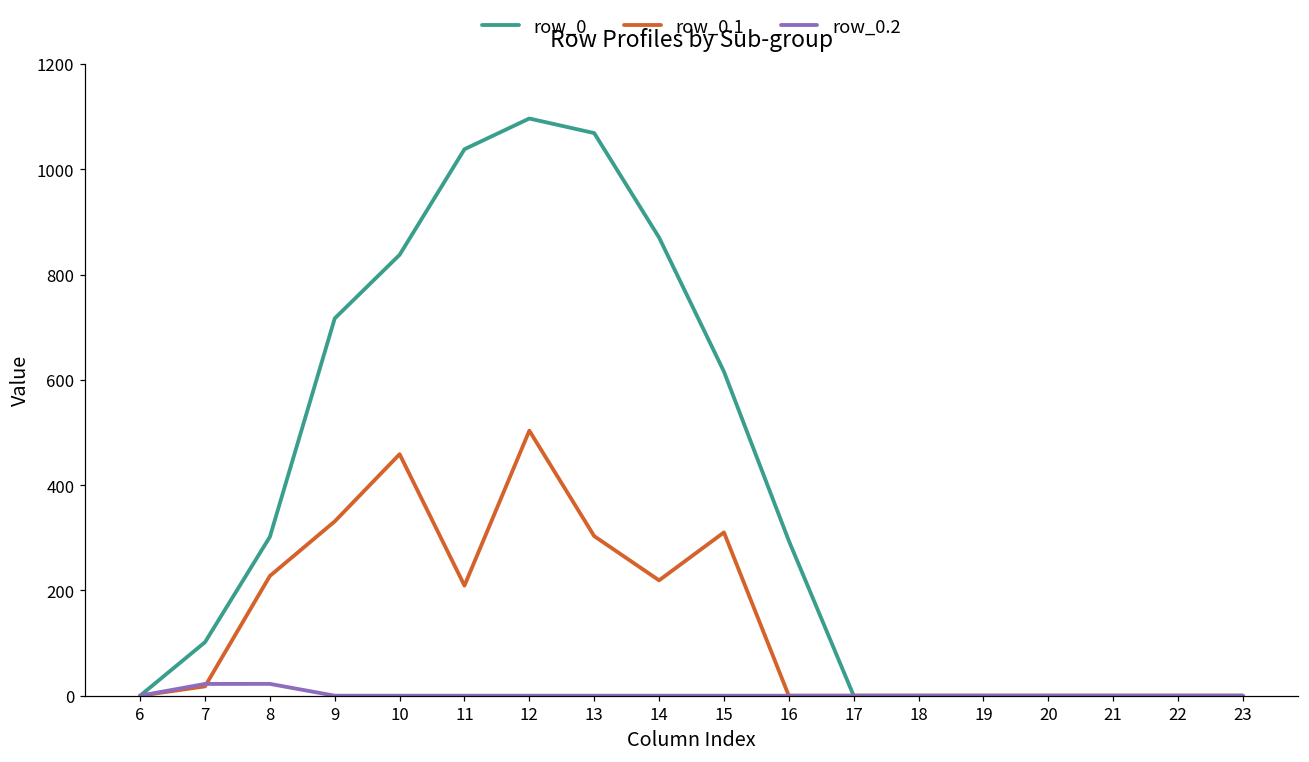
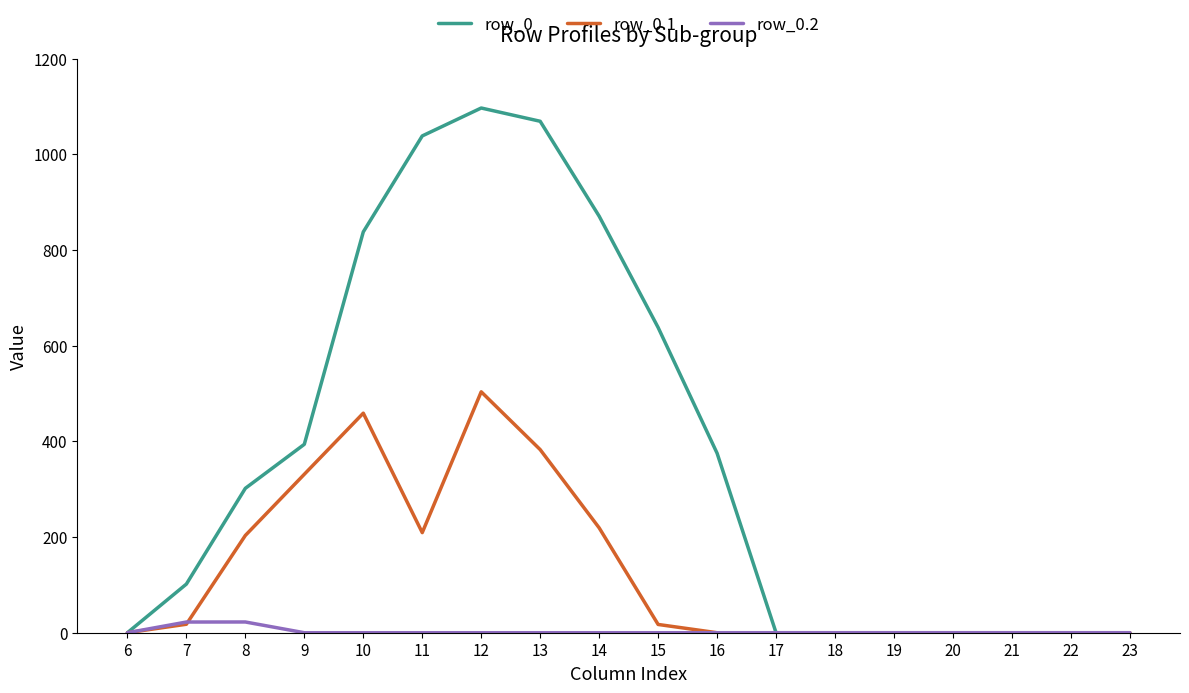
row_0.1, 8: 230 -> 200
row_0, 9: 720 -> 390
row_0.1, 13: 300 -> 380
row_0, 15: 620 -> 640
row_0.1, 15: 310 -> 20
row_0, 16: 290 -> 380
